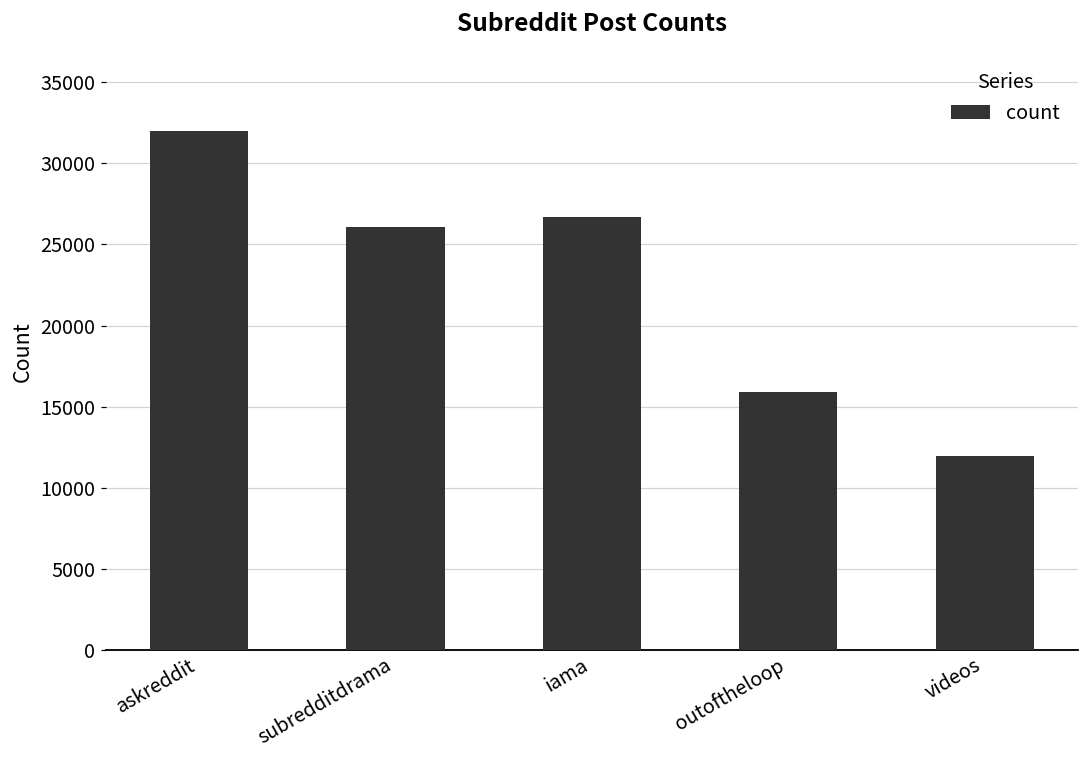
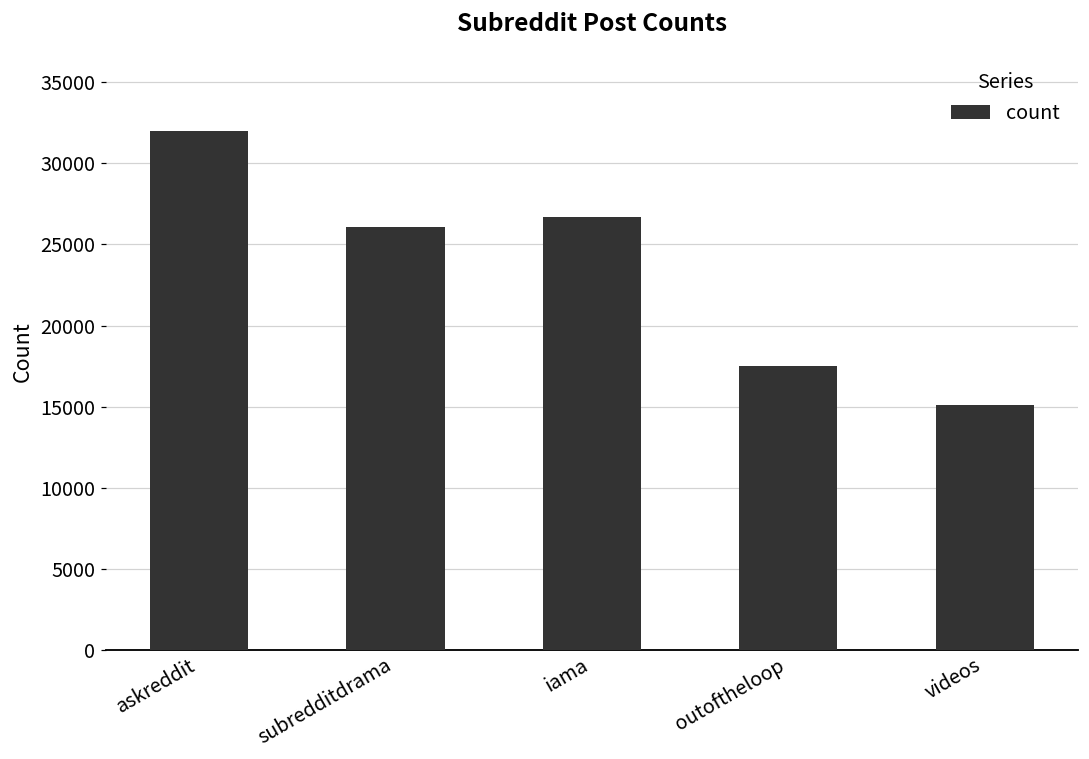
outoftheloop: 15900 -> 17500
videos: 11900 -> 15100
